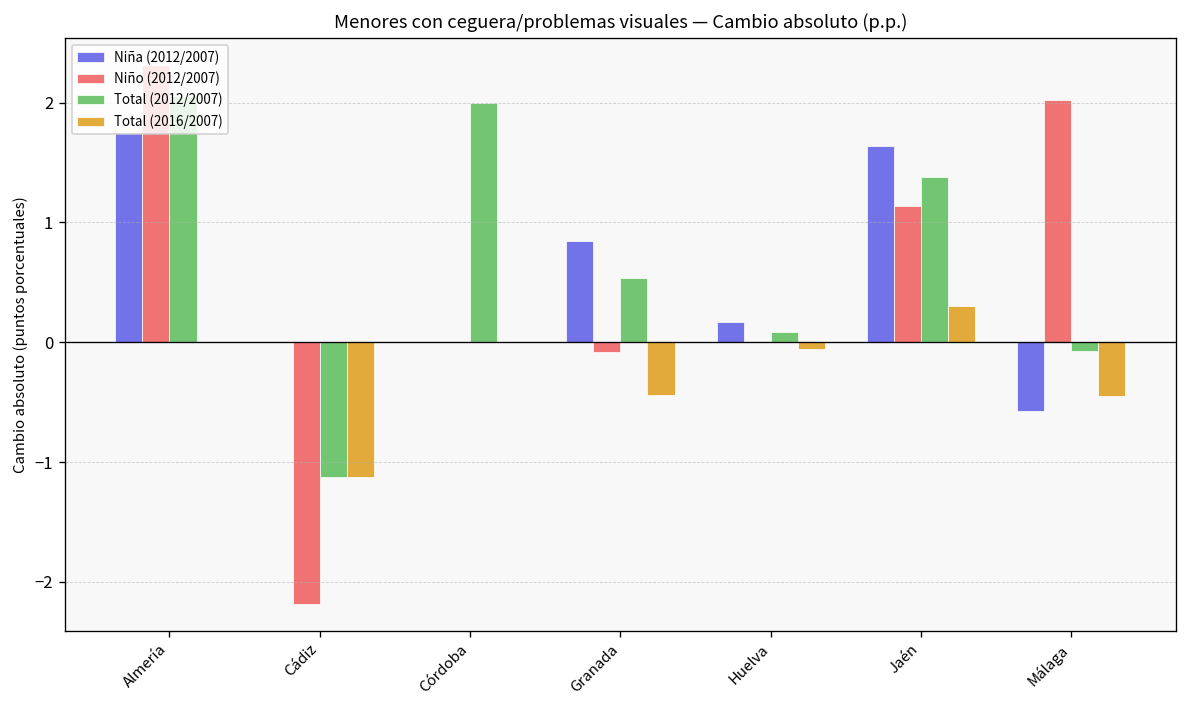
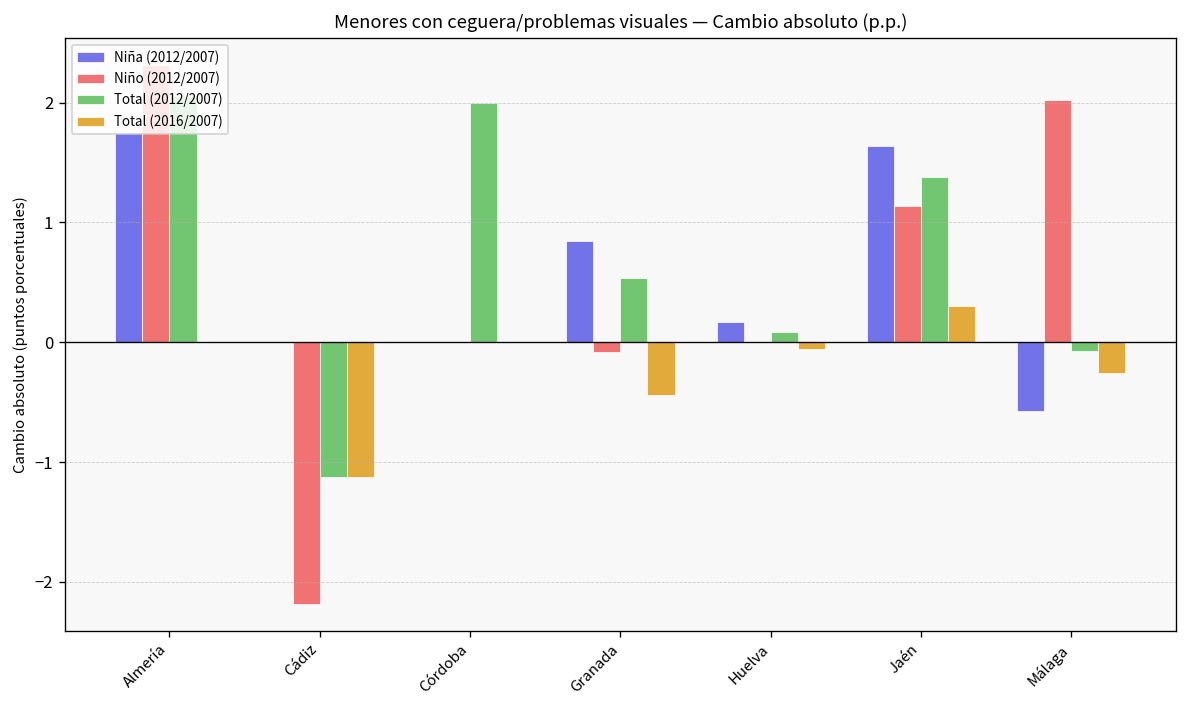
Total (2016/2007), Málaga: -0.4 -> -0.3
